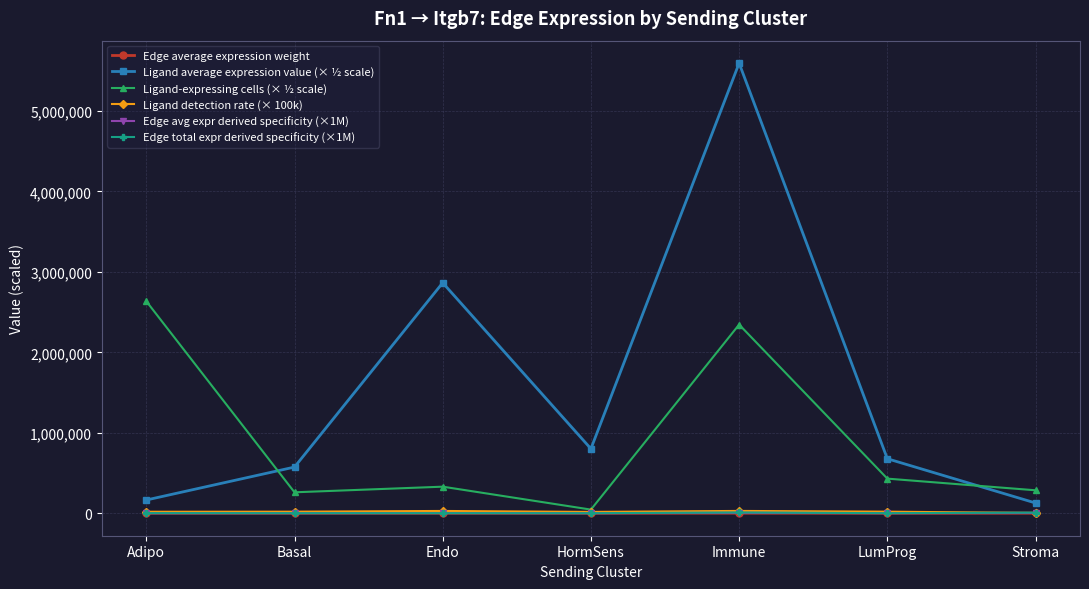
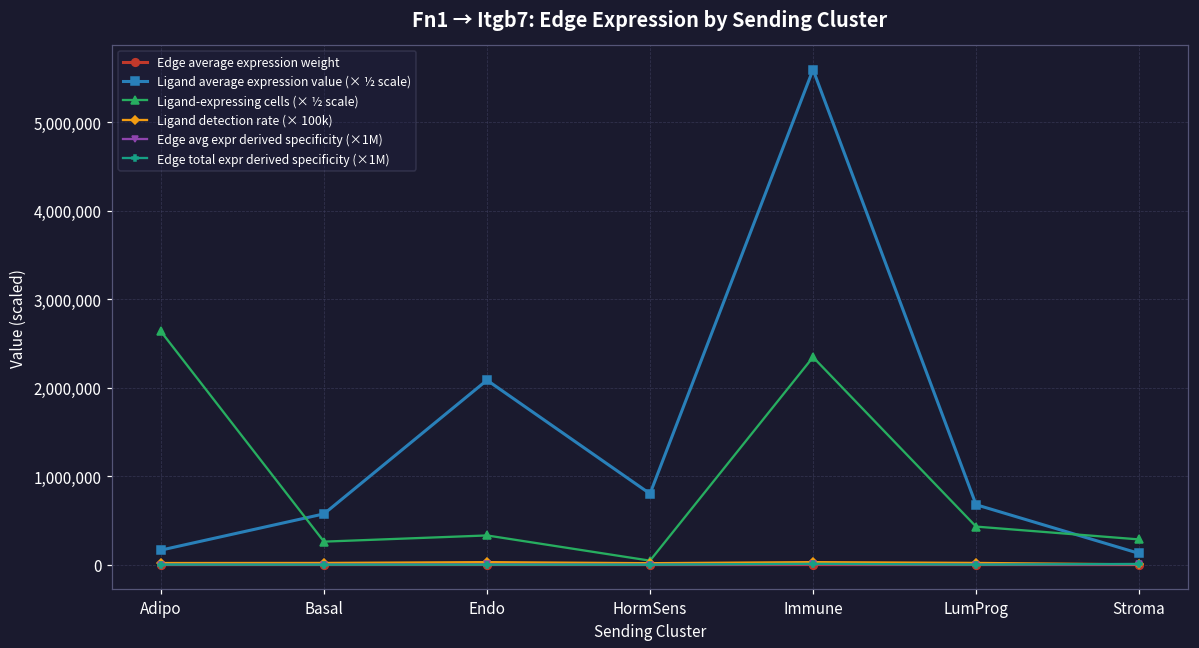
Ligand average expression value (× ½ scale), Endo: 2,900,000 -> 2,100,000
